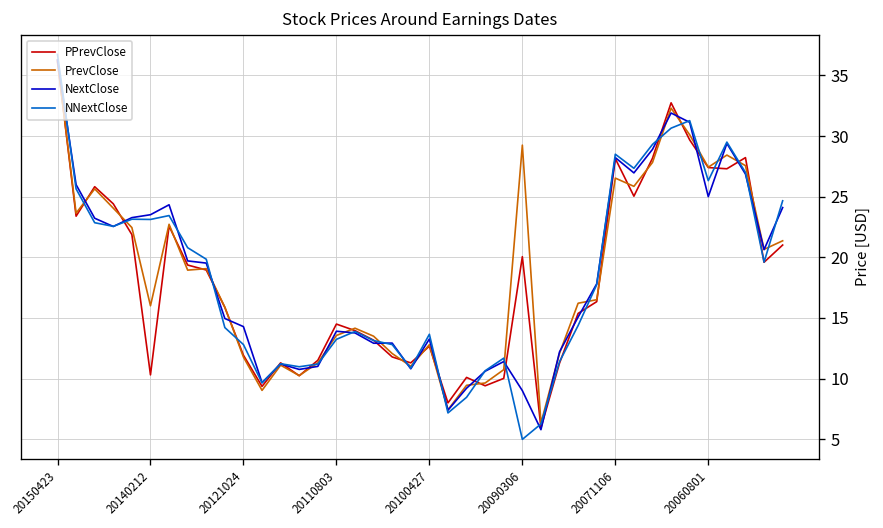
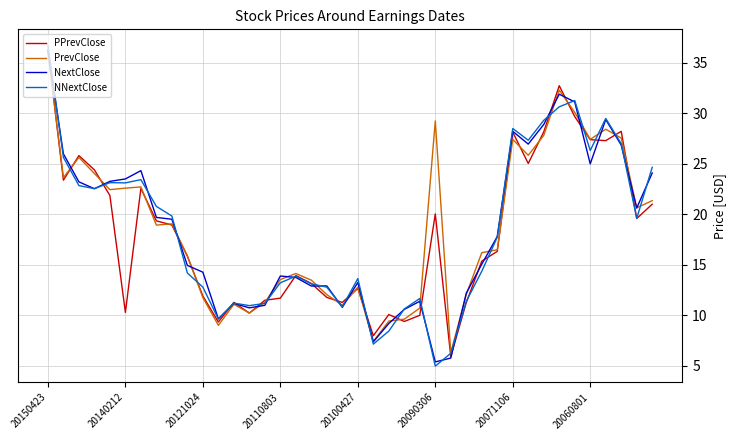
PrevClose, 20140212: 16.0 -> 22.6
PPrevClose, 20110803: 14.5 -> 11.7
NextClose, 20090306: 9.0 -> 5.4
PrevClose, 20071106: 26.5 -> 27.4
